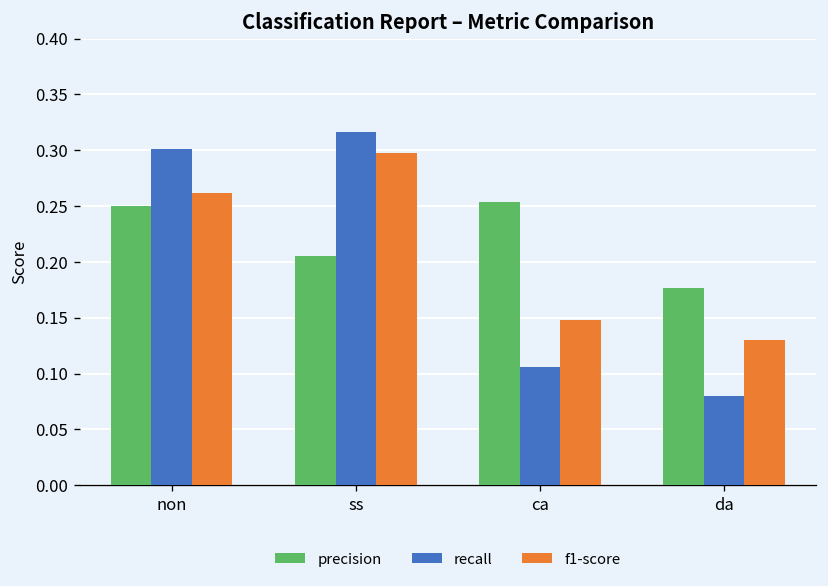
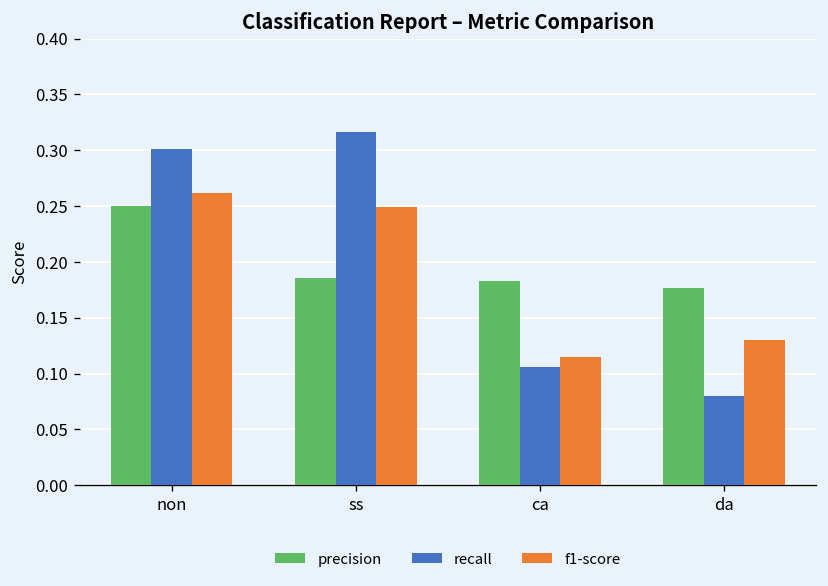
precision, ss: 0.21 -> 0.19
f1-score, ss: 0.30 -> 0.25
precision, ca: 0.25 -> 0.18
f1-score, ca: 0.15 -> 0.11
